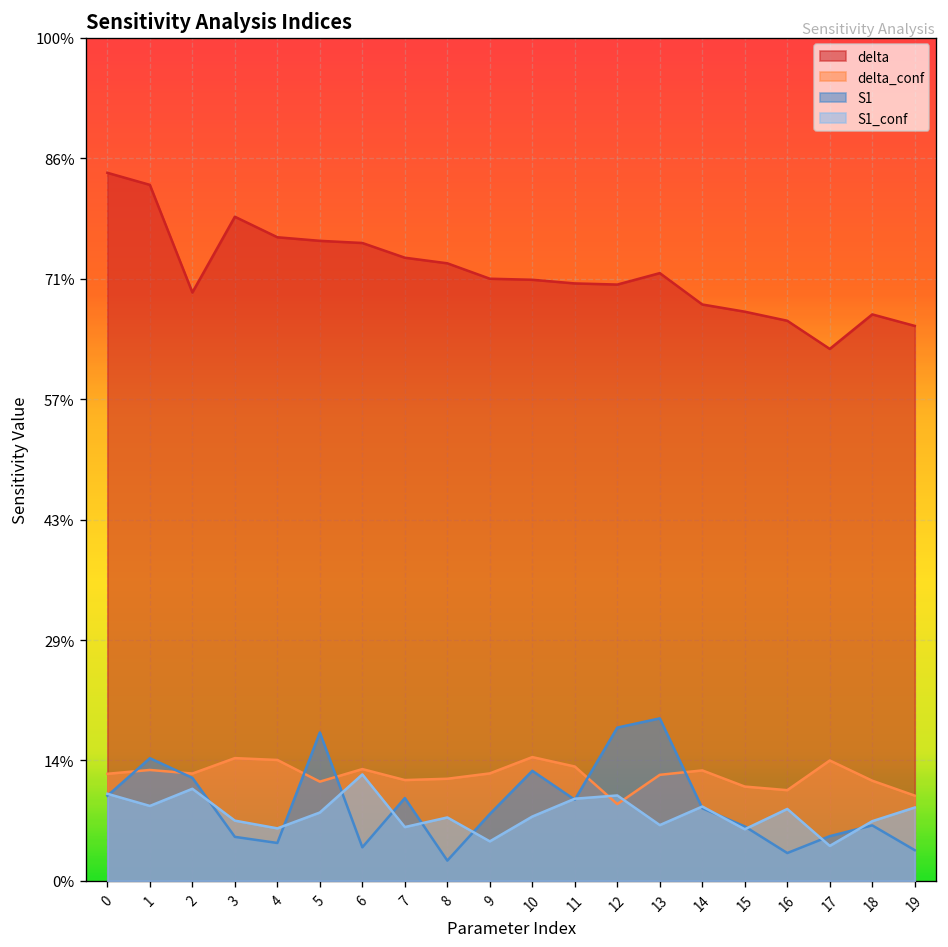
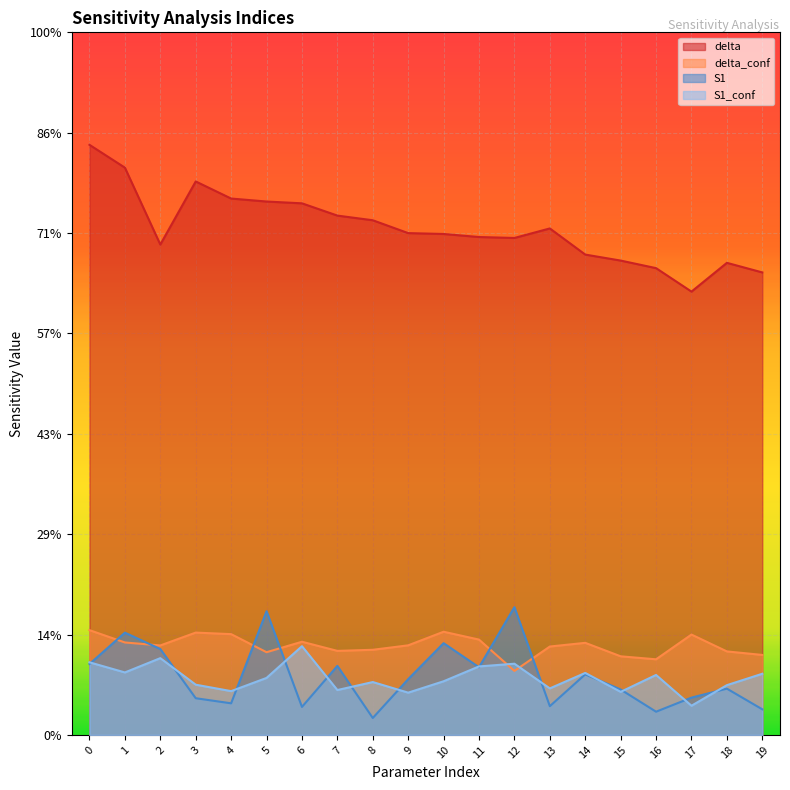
delta_conf, 0: 13% -> 15%
delta, 1: 83% -> 81%
S1_conf, 9: 5% -> 6%
S1, 13: 19% -> 4%
delta_conf, 19: 10% -> 11%
